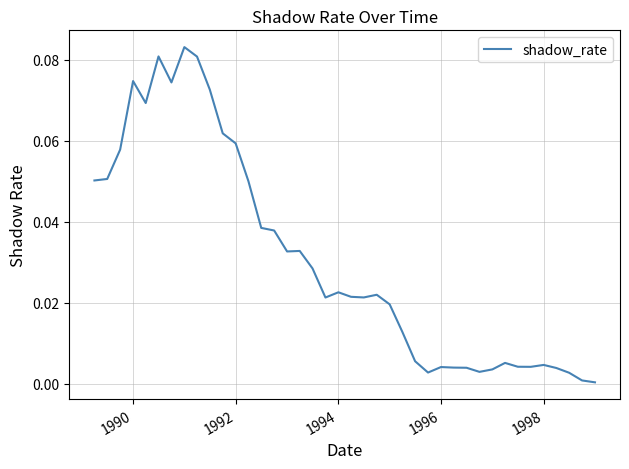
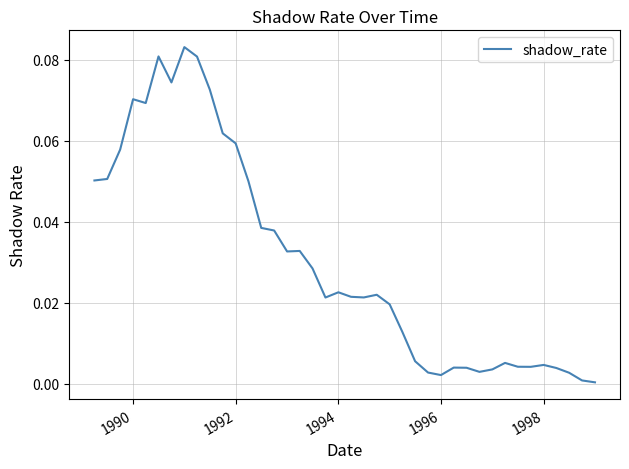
1990: 0.075 -> 0.070
1996: 0.004 -> 0.002
